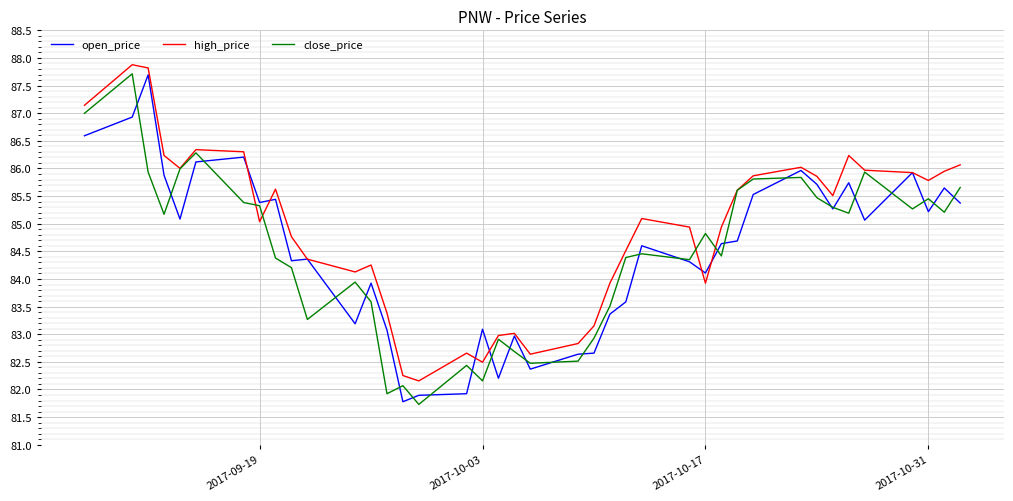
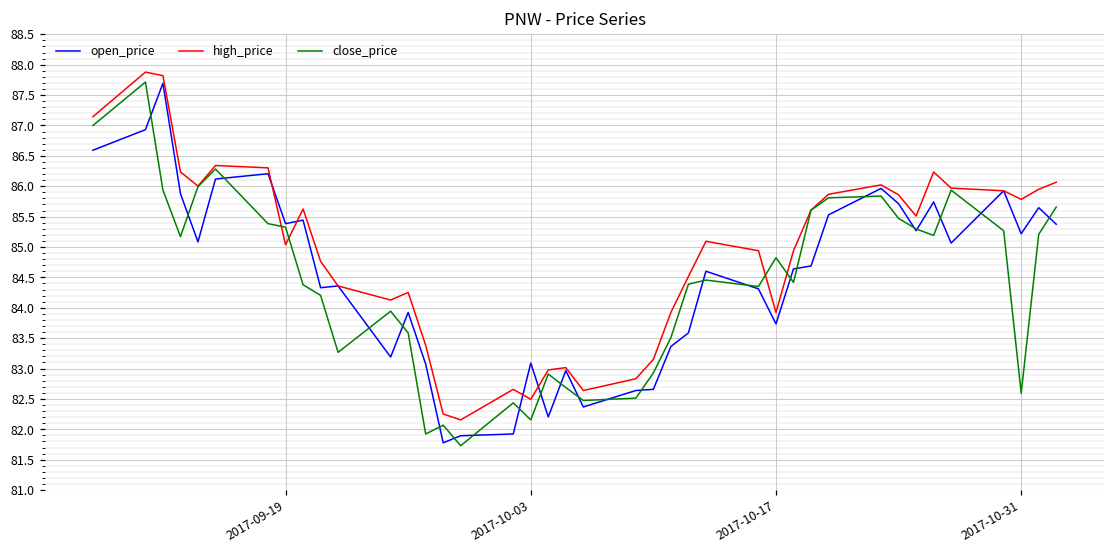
open_price, 2017-10-17: 84.1 -> 83.7
close_price, 2017-10-31: 85.5 -> 82.6
